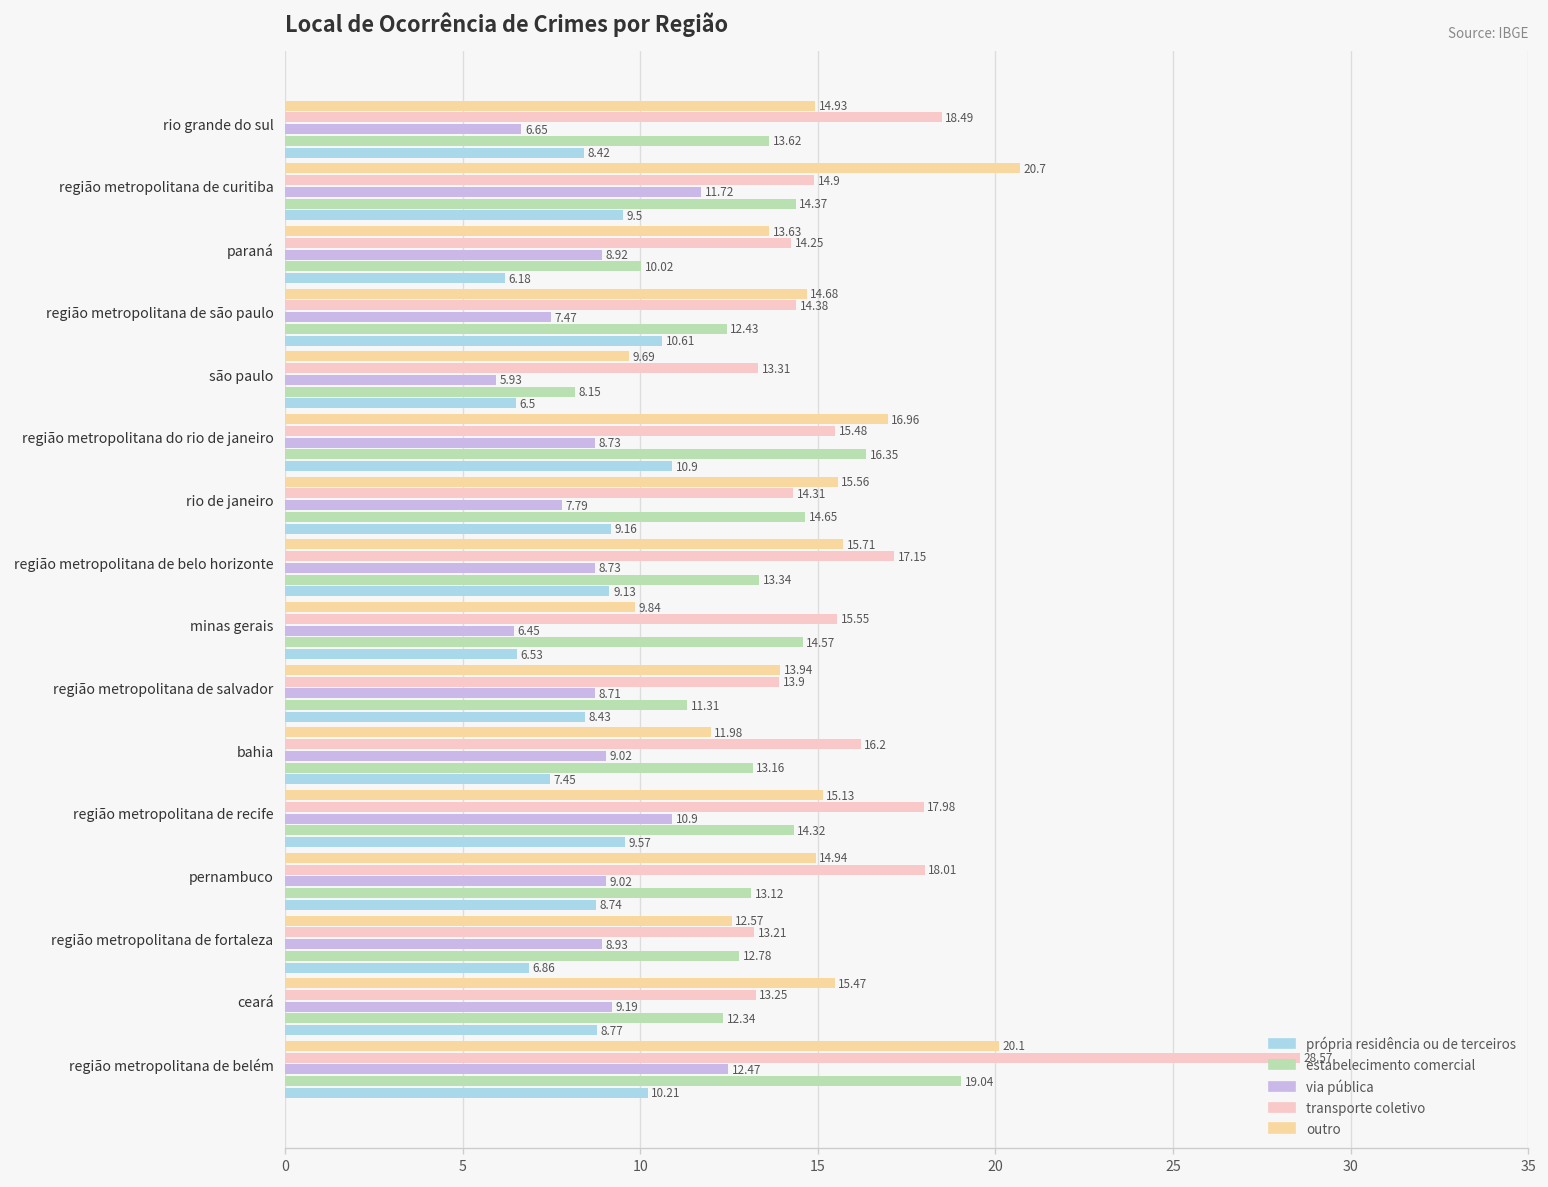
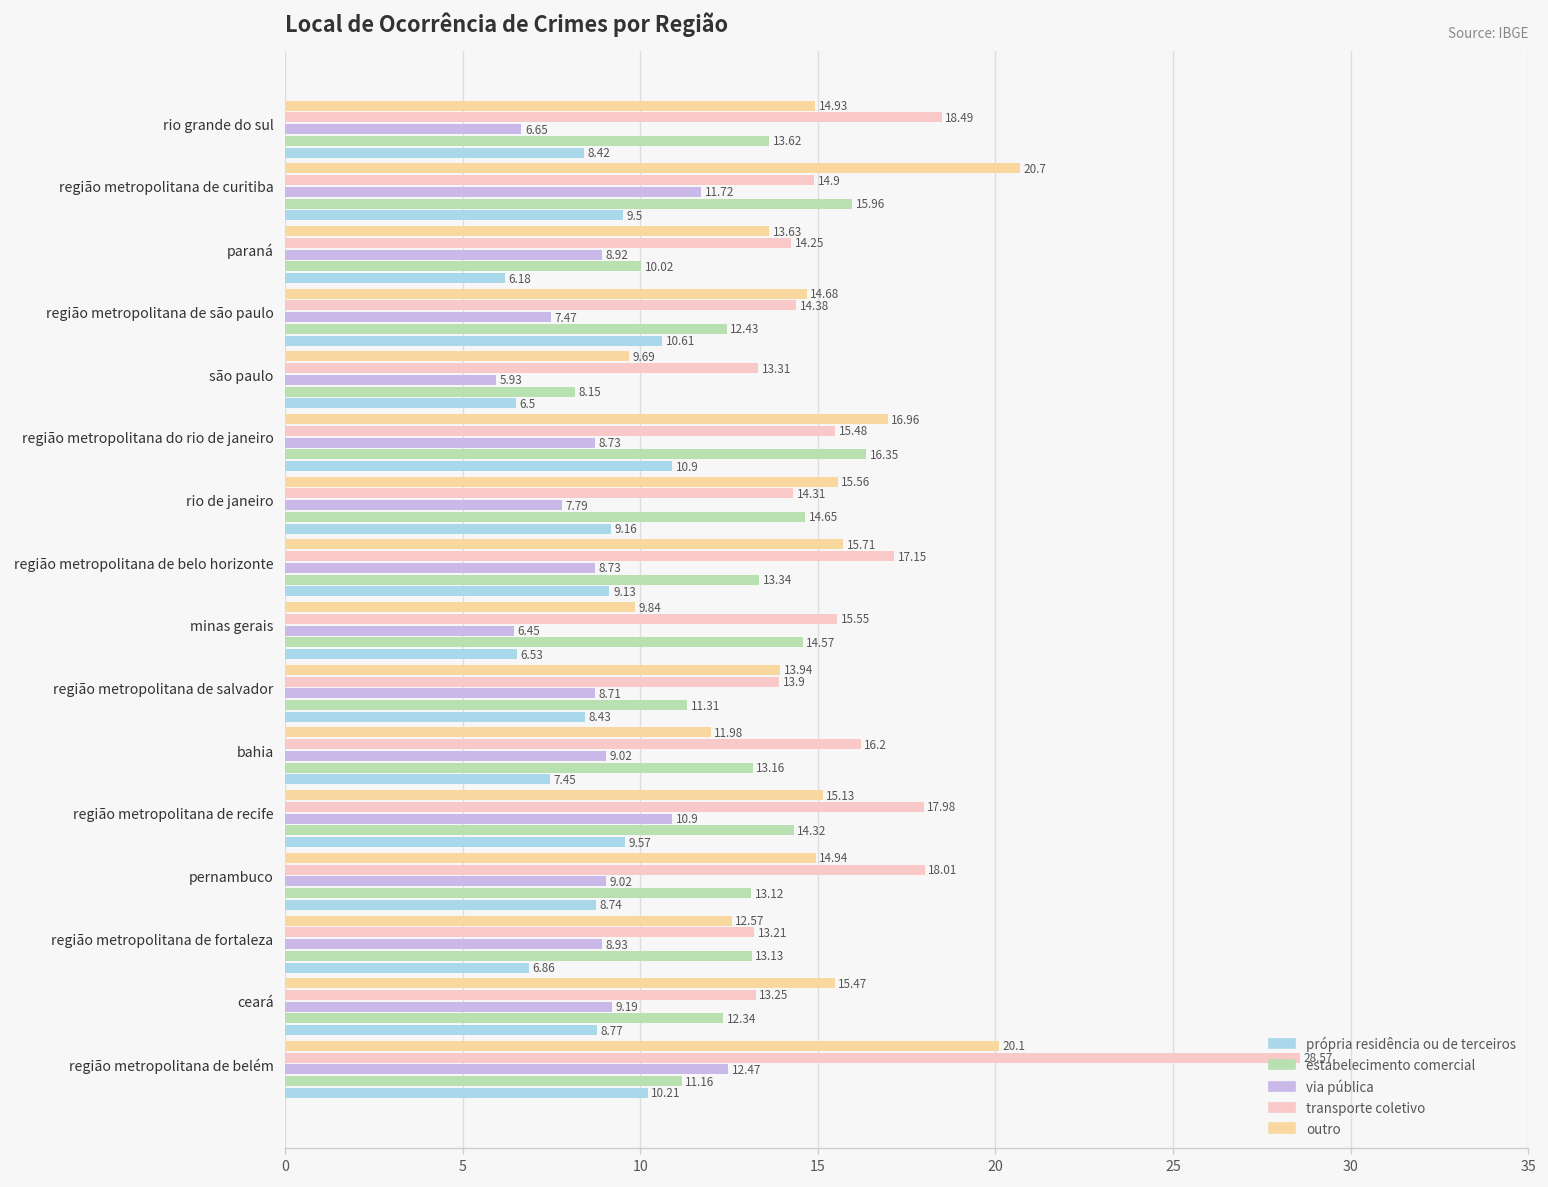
estabelecimento comercial, região metropolitana de curitiba: 14.37 -> 15.96
estabelecimento comercial, região metropolitana de fortaleza: 12.78 -> 13.13
estabelecimento comercial, região metropolitana de belém: 19.04 -> 11.16
